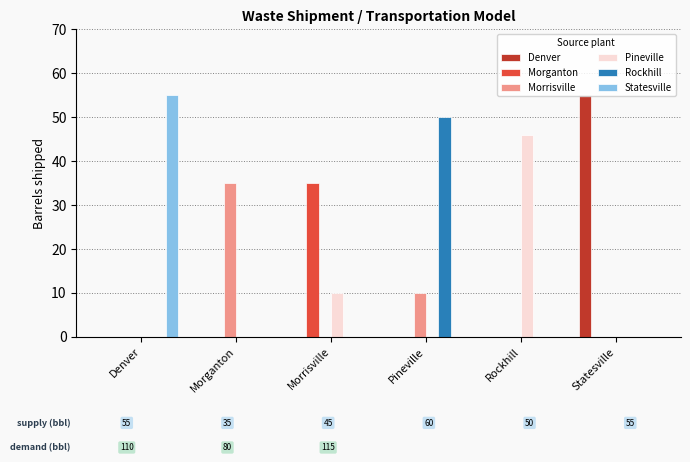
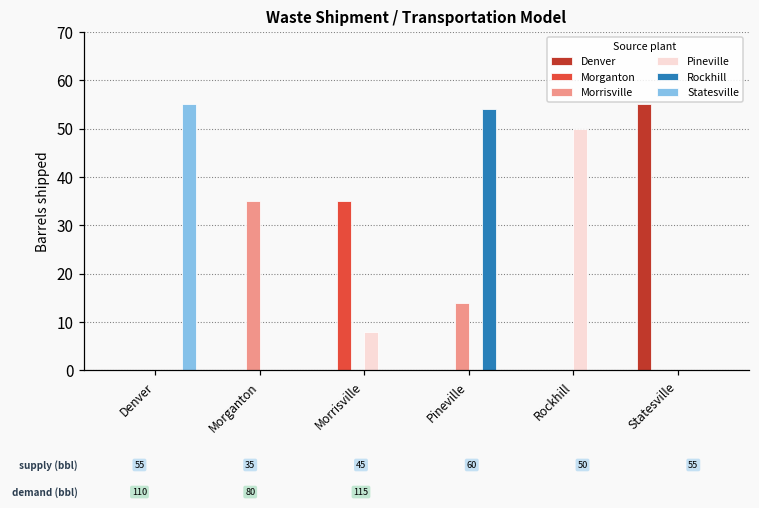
Pineville, Morrisville: 10 -> 8
Morrisville, Pineville: 10 -> 14
Rockhill, Pineville: 50 -> 54
Pineville, Rockhill: 46 -> 50
